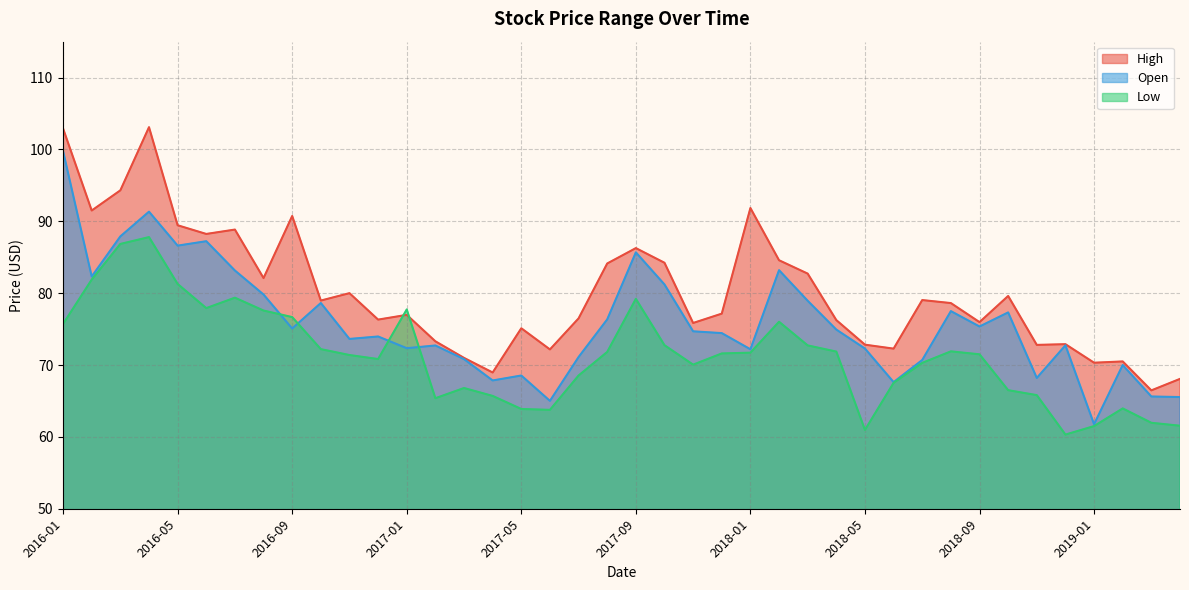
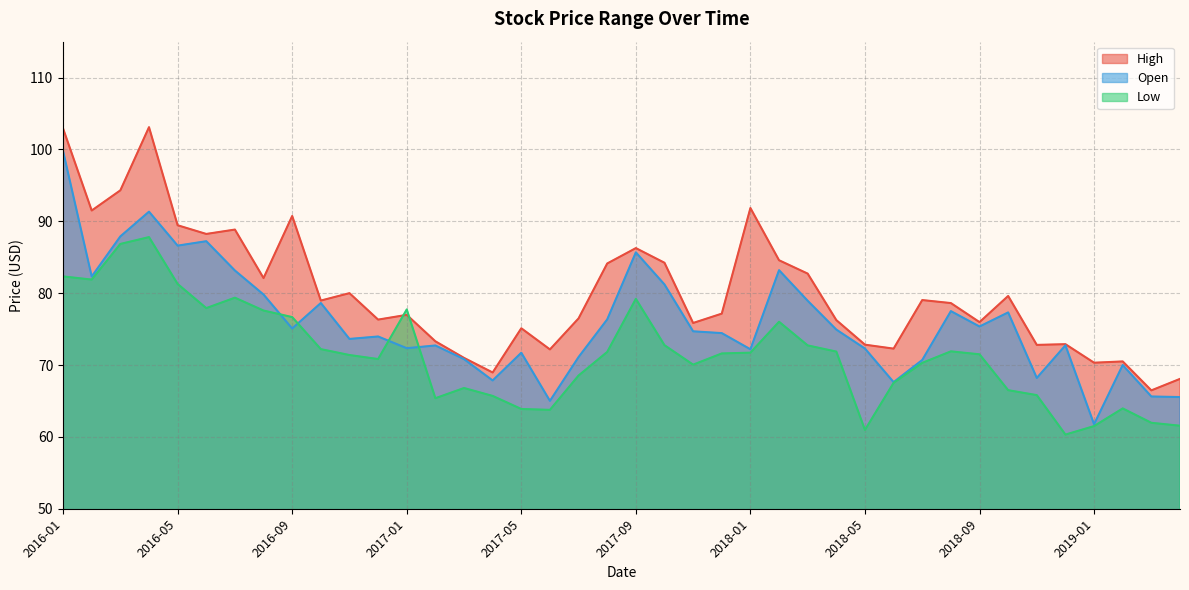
Low, 2016-01: 76 -> 82
Open, 2017-05: 69 -> 72
